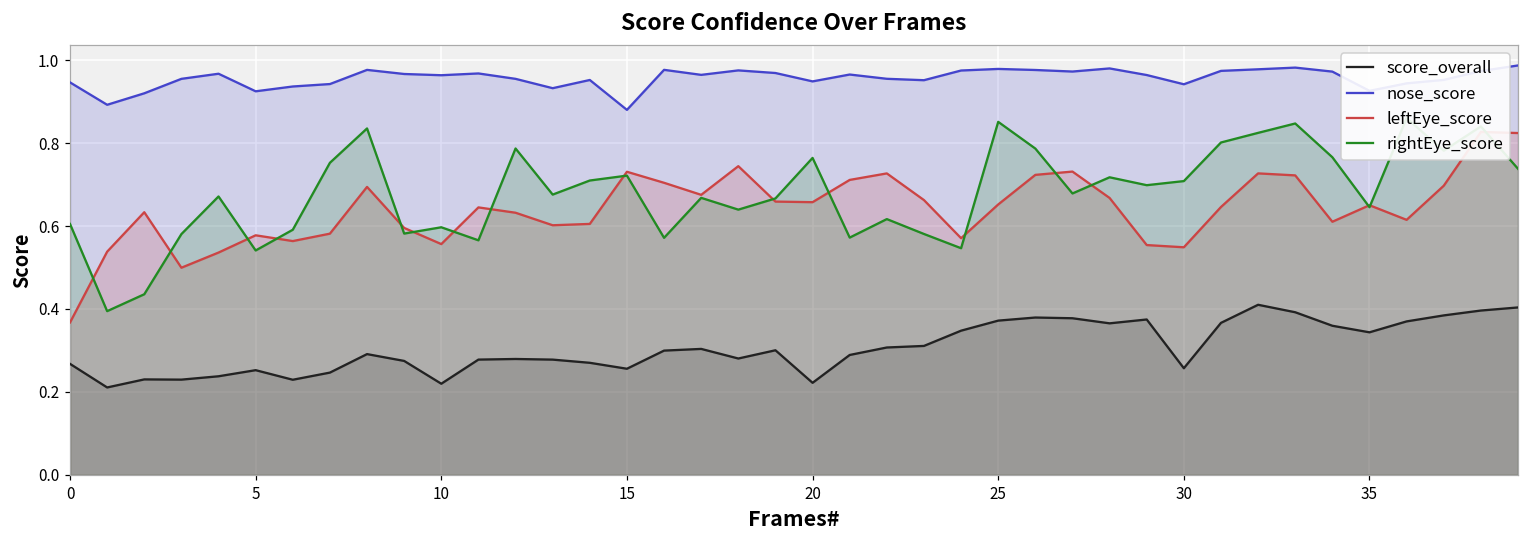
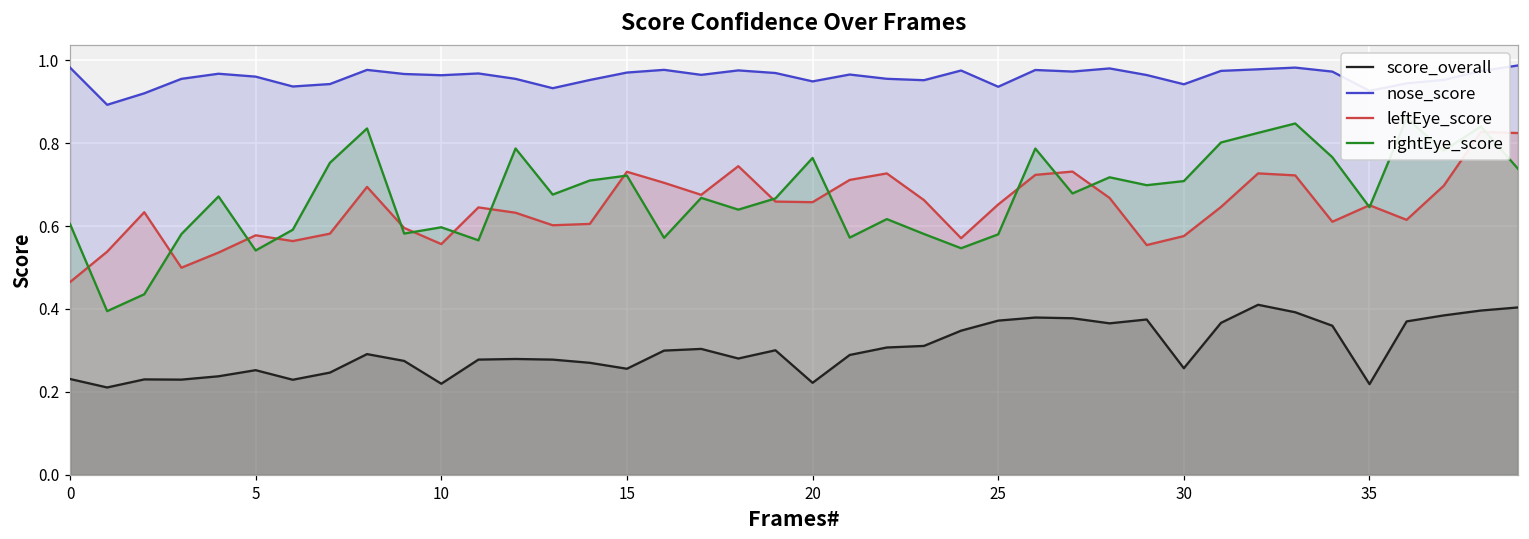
score_overall, 0: 0.27 -> 0.23
nose_score, 0: 0.95 -> 0.98
leftEye_score, 0: 0.37 -> 0.46
nose_score, 5: 0.92 -> 0.96
nose_score, 15: 0.88 -> 0.97
nose_score, 25: 0.98 -> 0.94
rightEye_score, 25: 0.85 -> 0.58
leftEye_score, 30: 0.55 -> 0.58
score_overall, 35: 0.34 -> 0.22
